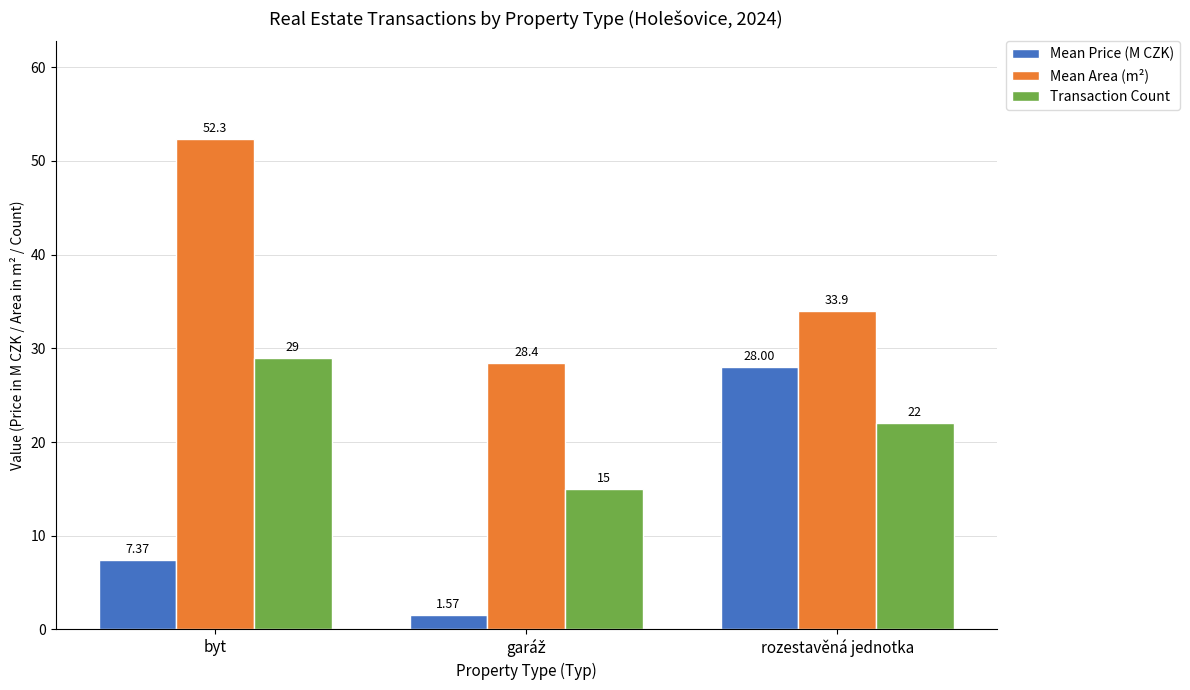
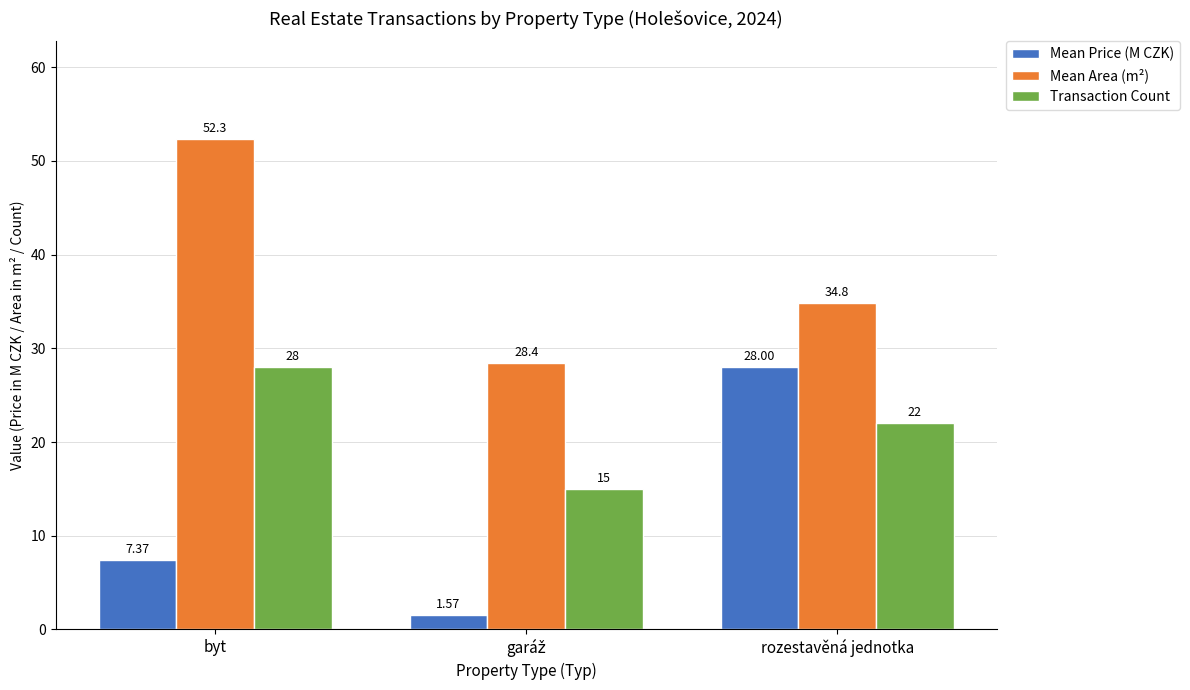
Transaction Count, byt: 29 -> 28
Mean Area (m²), rozestavěná jednotka: 33.9 -> 34.8
